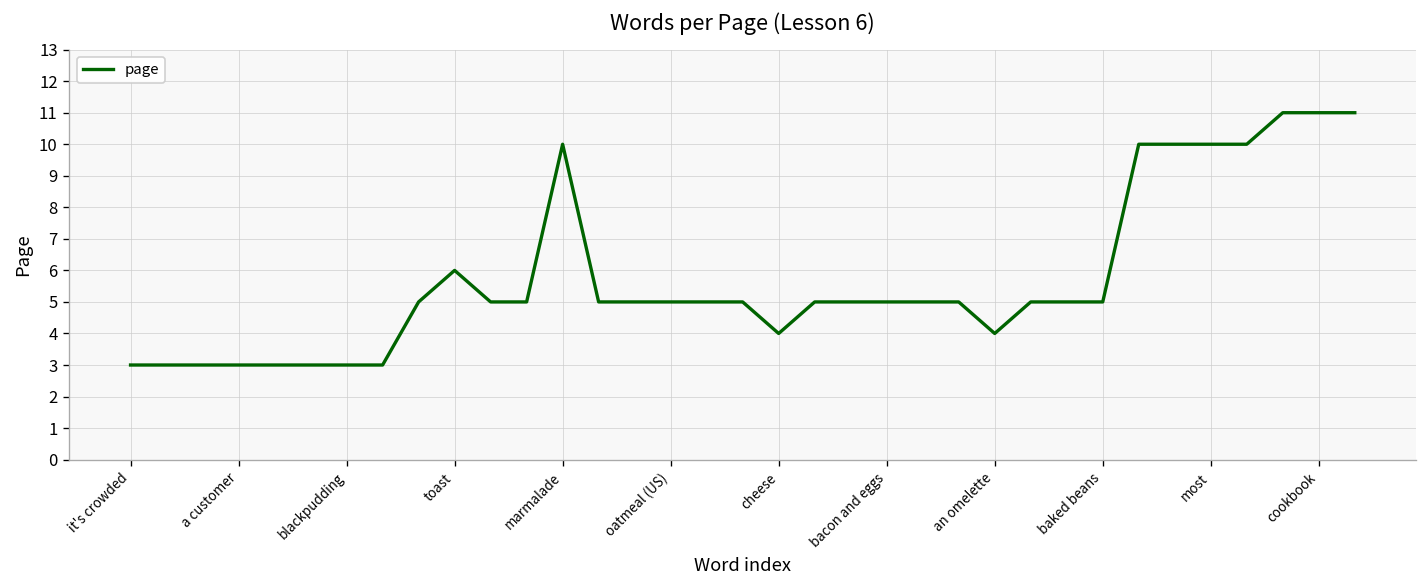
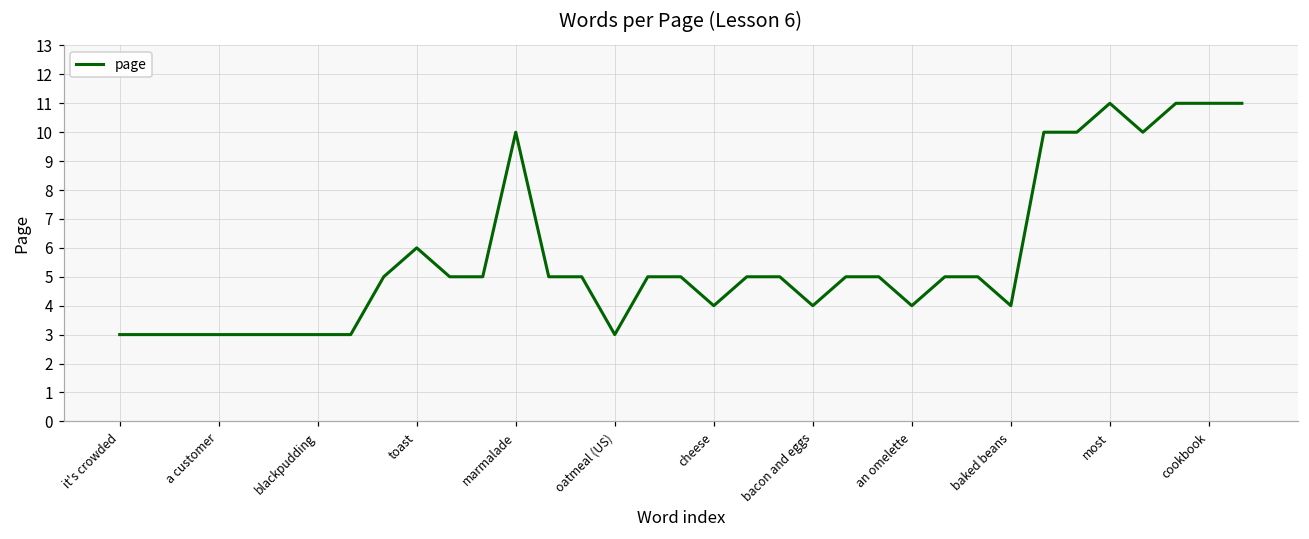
oatmeal (US): 5 -> 3
bacon and eggs: 5 -> 4
baked beans: 5 -> 4
most: 10 -> 11
